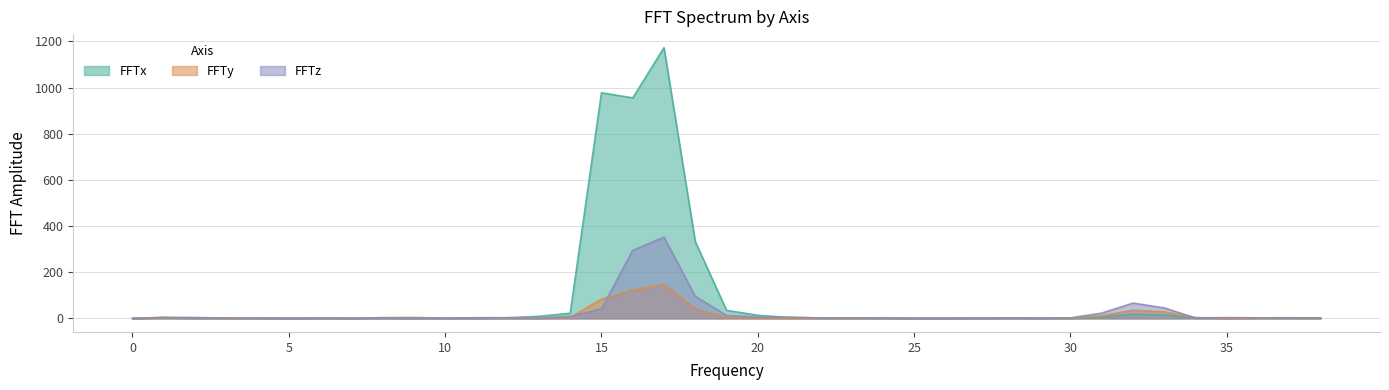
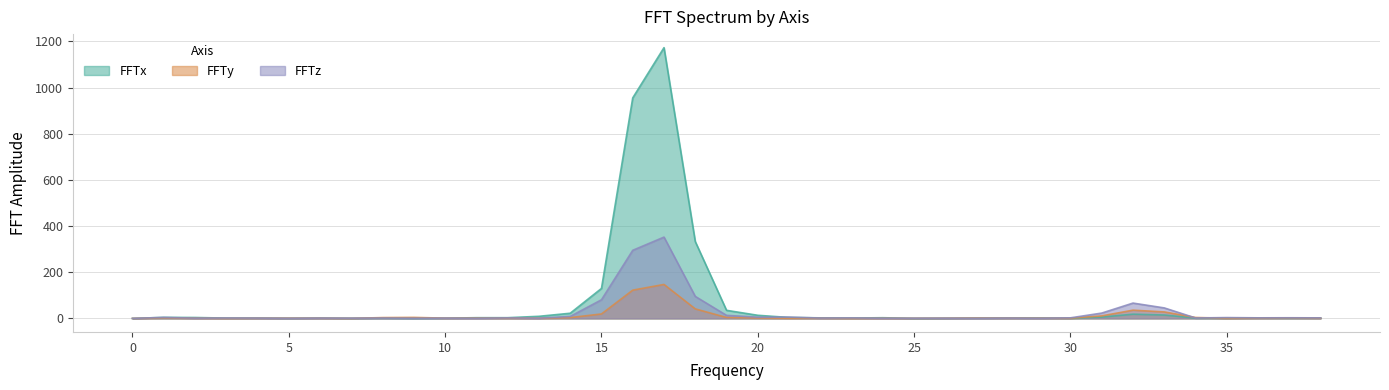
FFTx, 15: 980 -> 130
FFTy, 15: 80 -> 20
FFTz, 15: 40 -> 80
